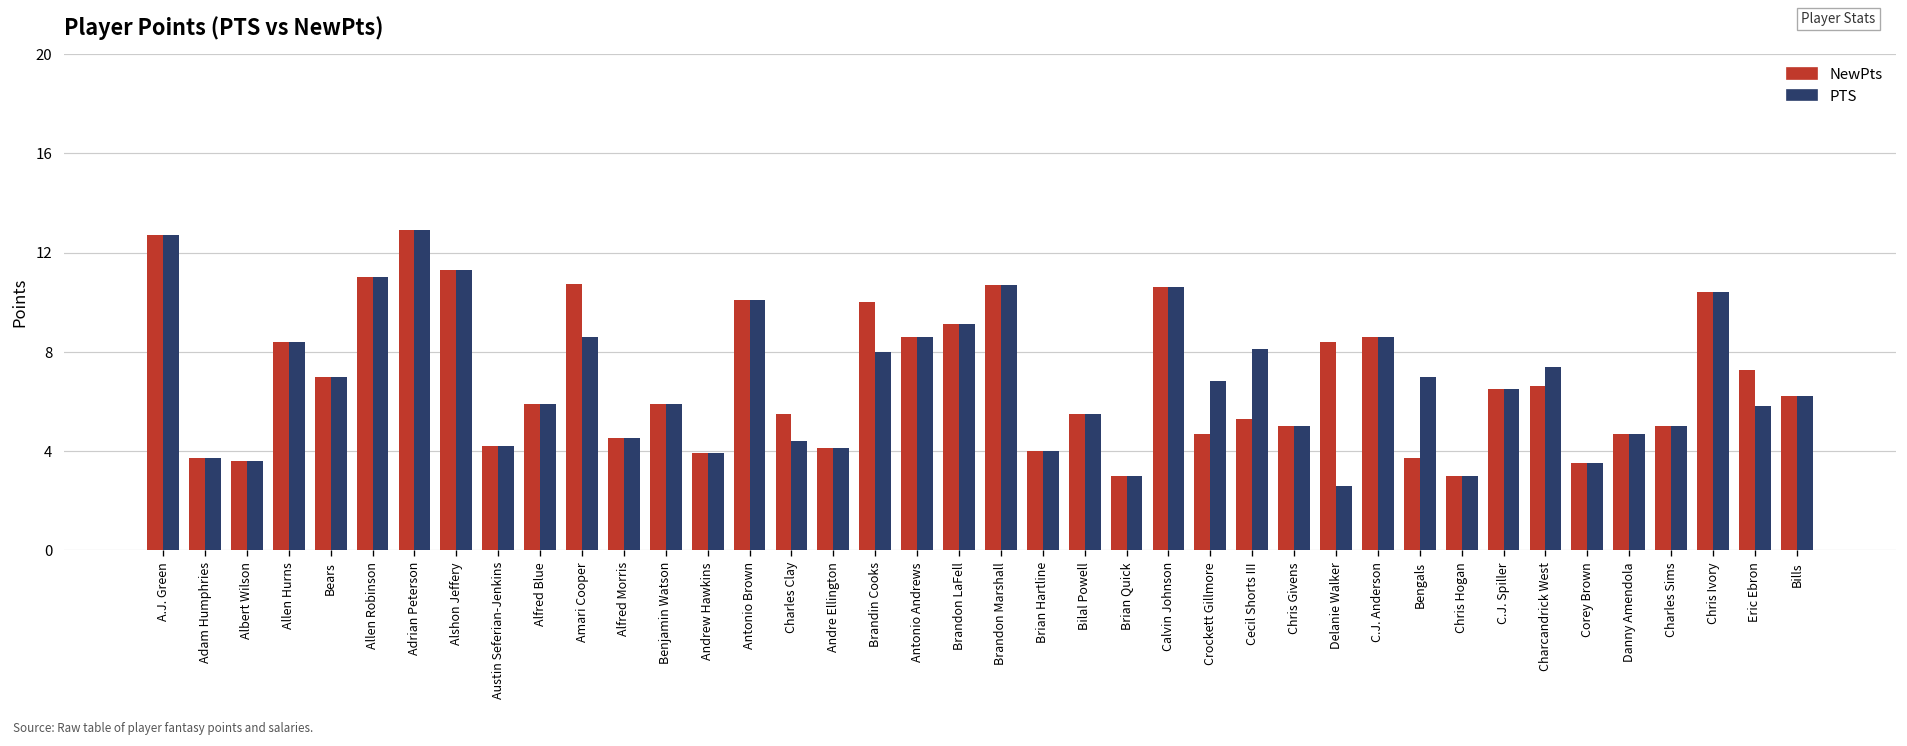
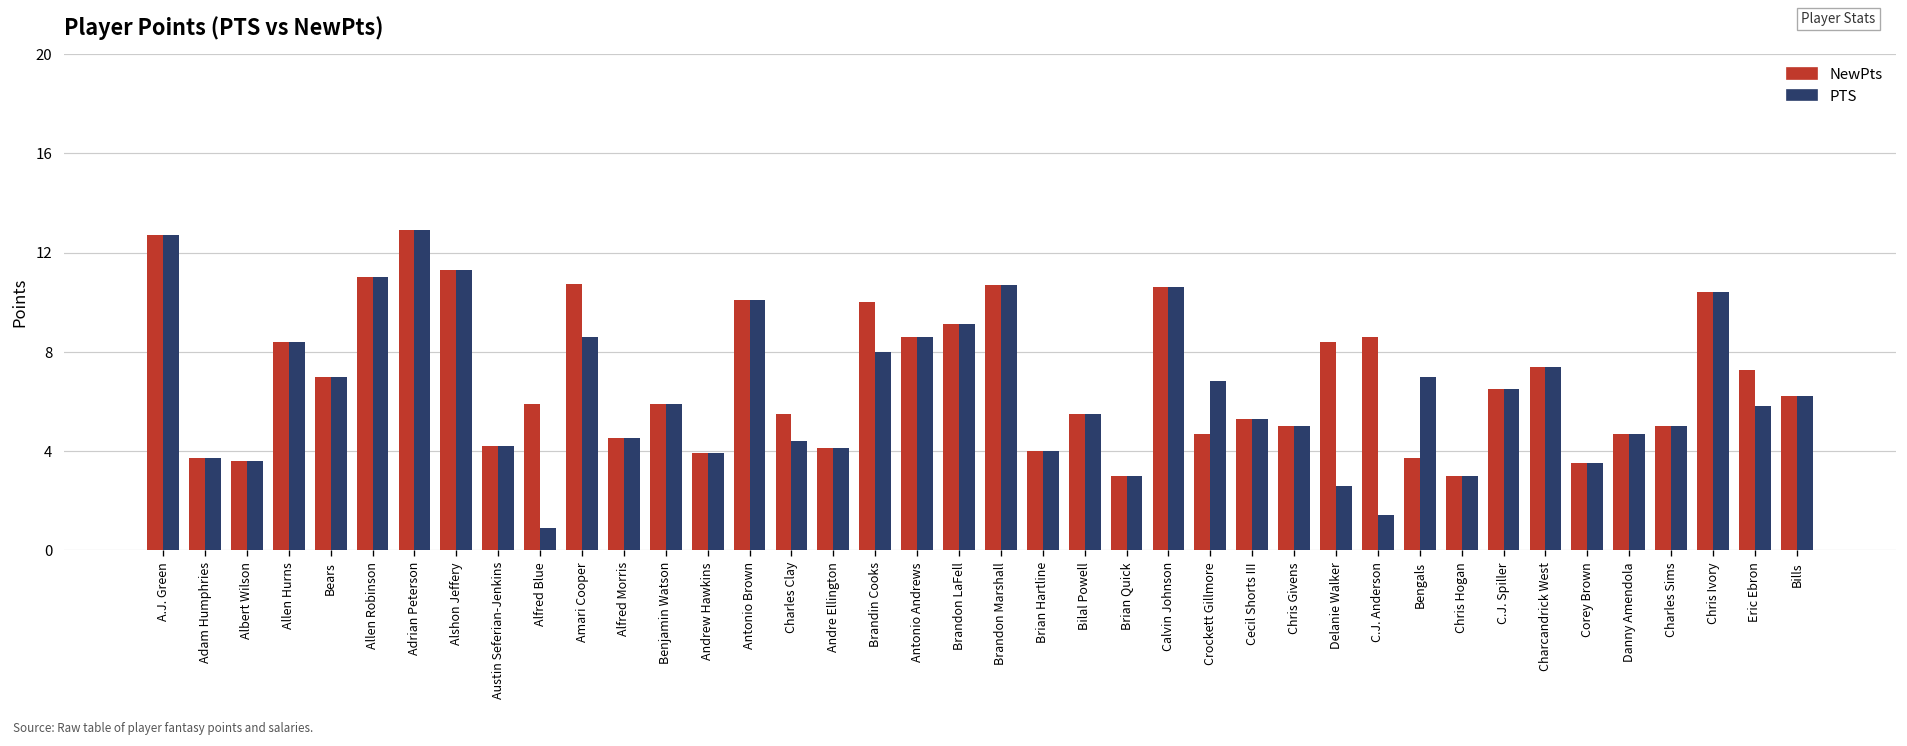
PTS, Alfred Blue: 5.9 -> 0.9
PTS, Cecil Shorts III: 8.1 -> 5.3
PTS, C.J. Anderson: 8.6 -> 1.4
NewPts, Charcandrick West: 6.6 -> 7.4
